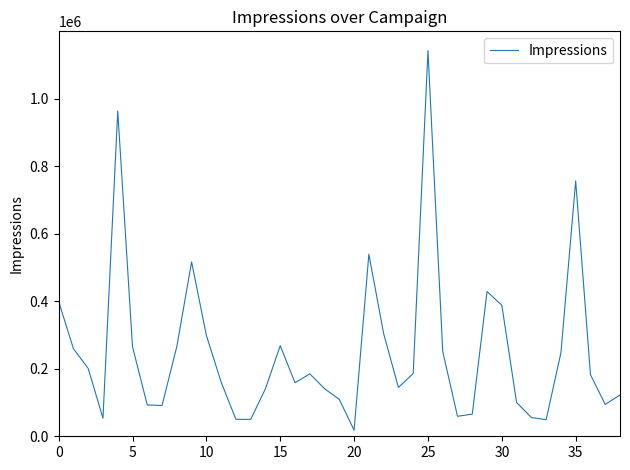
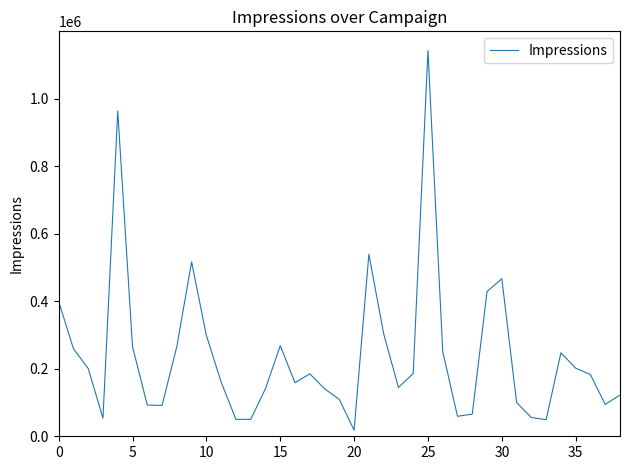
30: 390000 -> 470000
35: 760000 -> 200000
